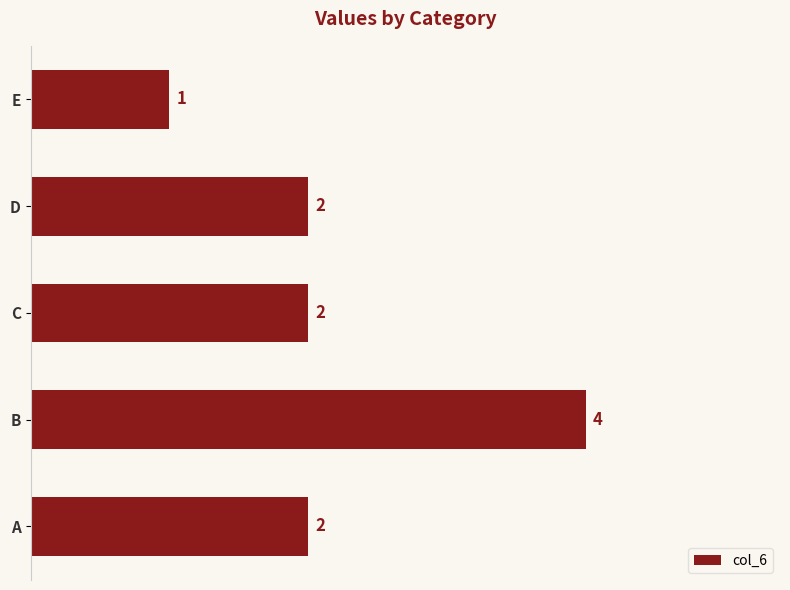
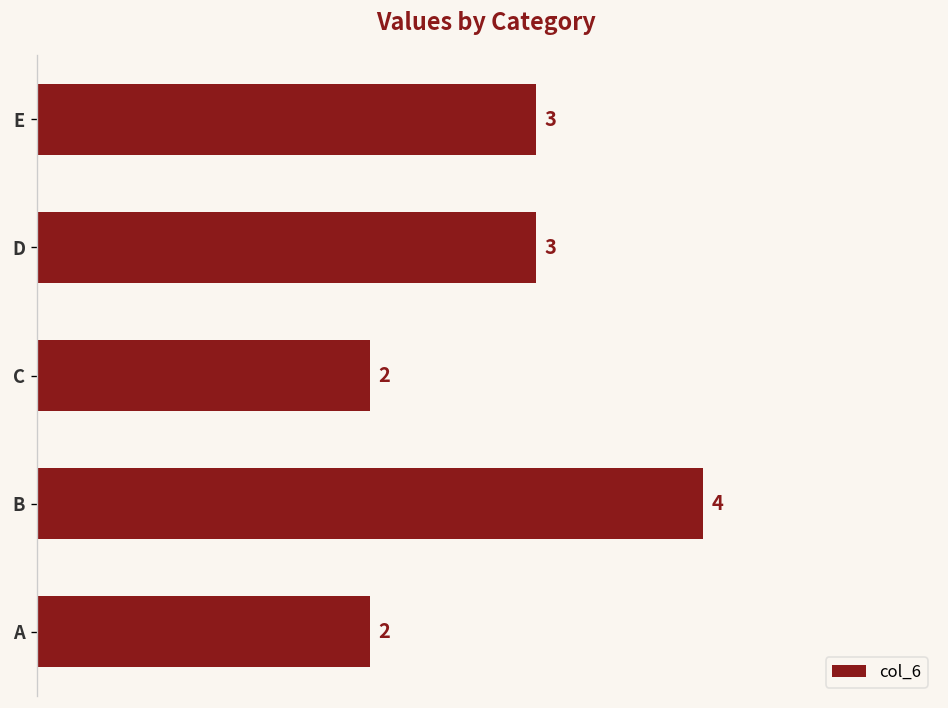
E: 1 -> 3
D: 2 -> 3
